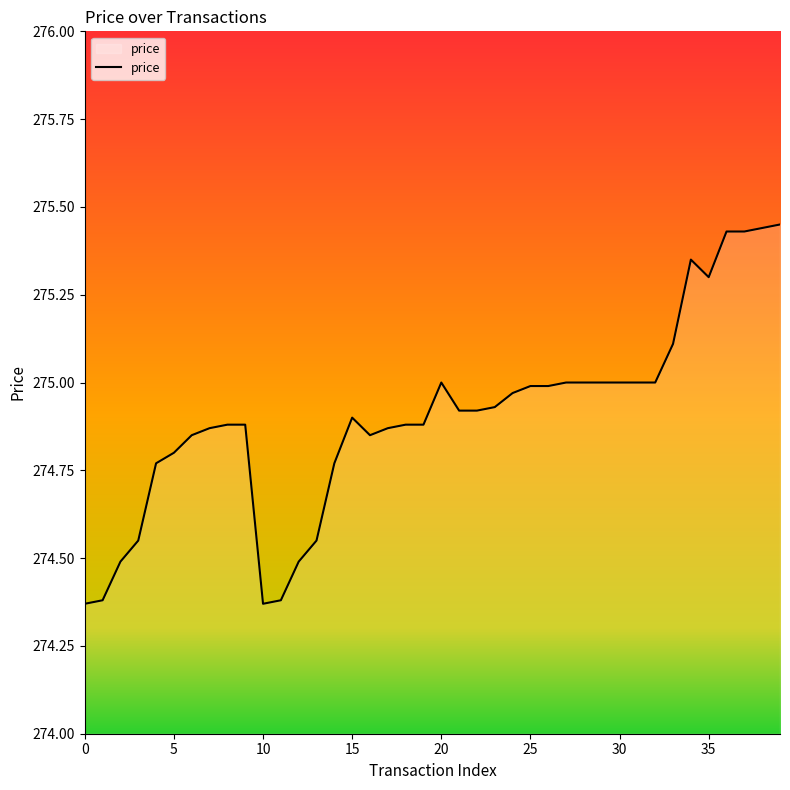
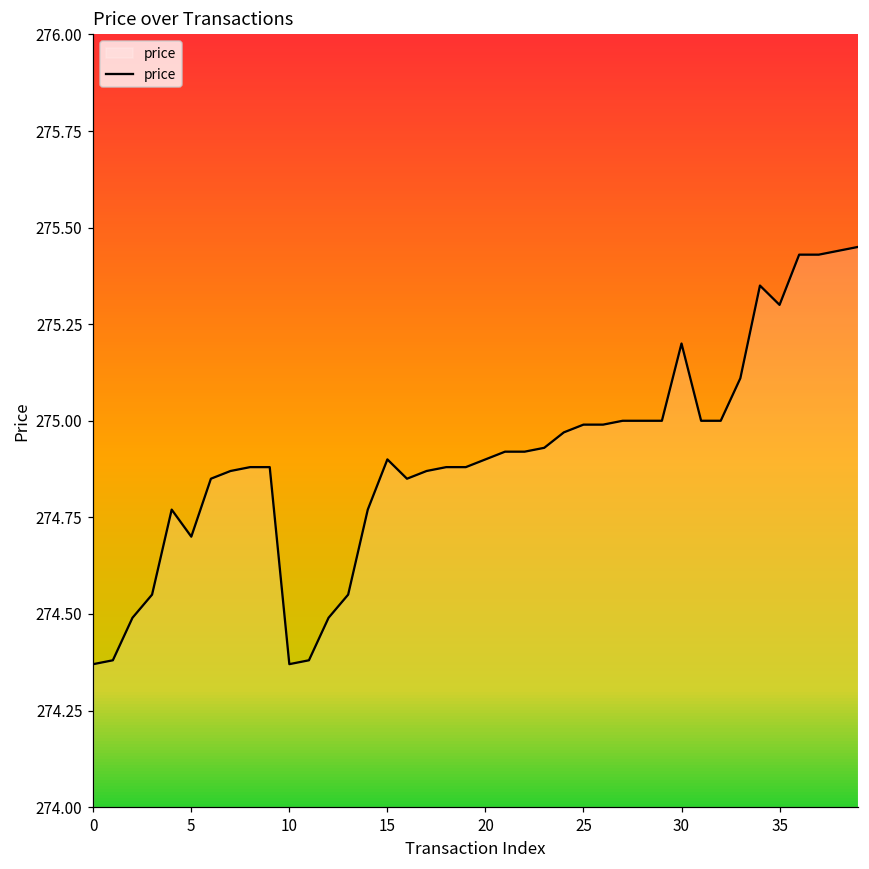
5: 274.8 -> 274.7
20: 275.0 -> 274.9
30: 275.0 -> 275.2
